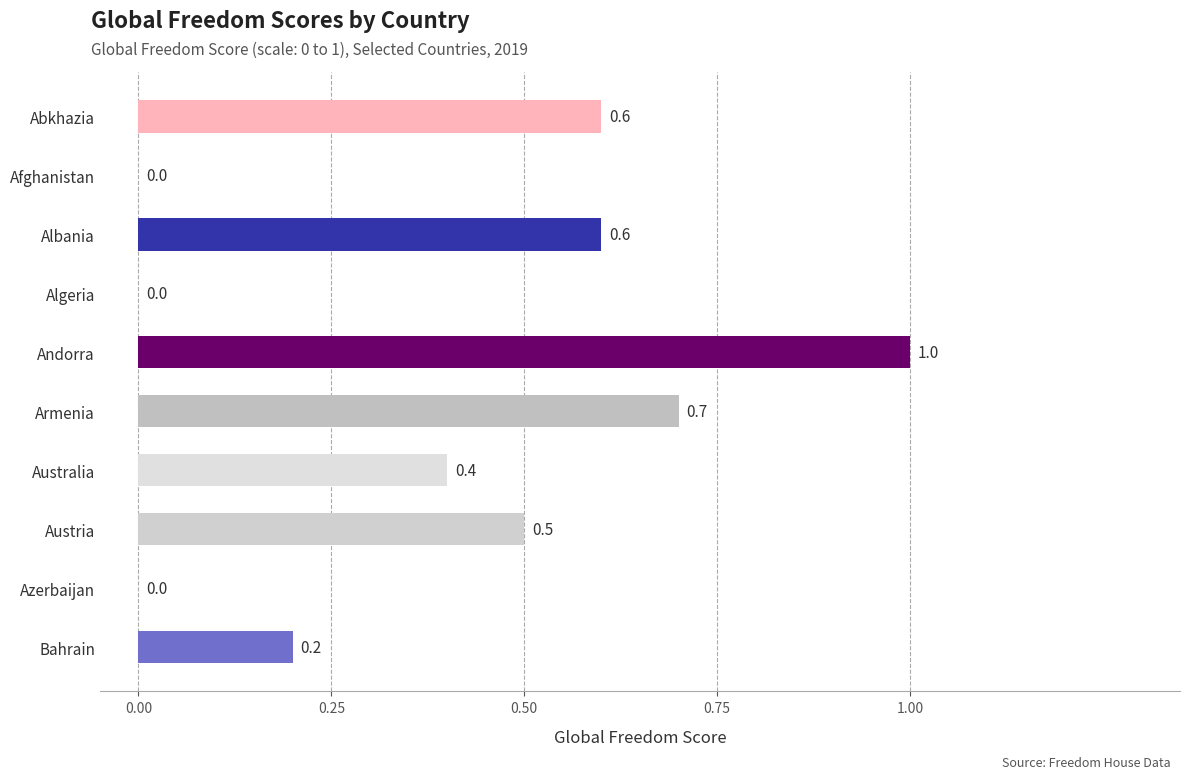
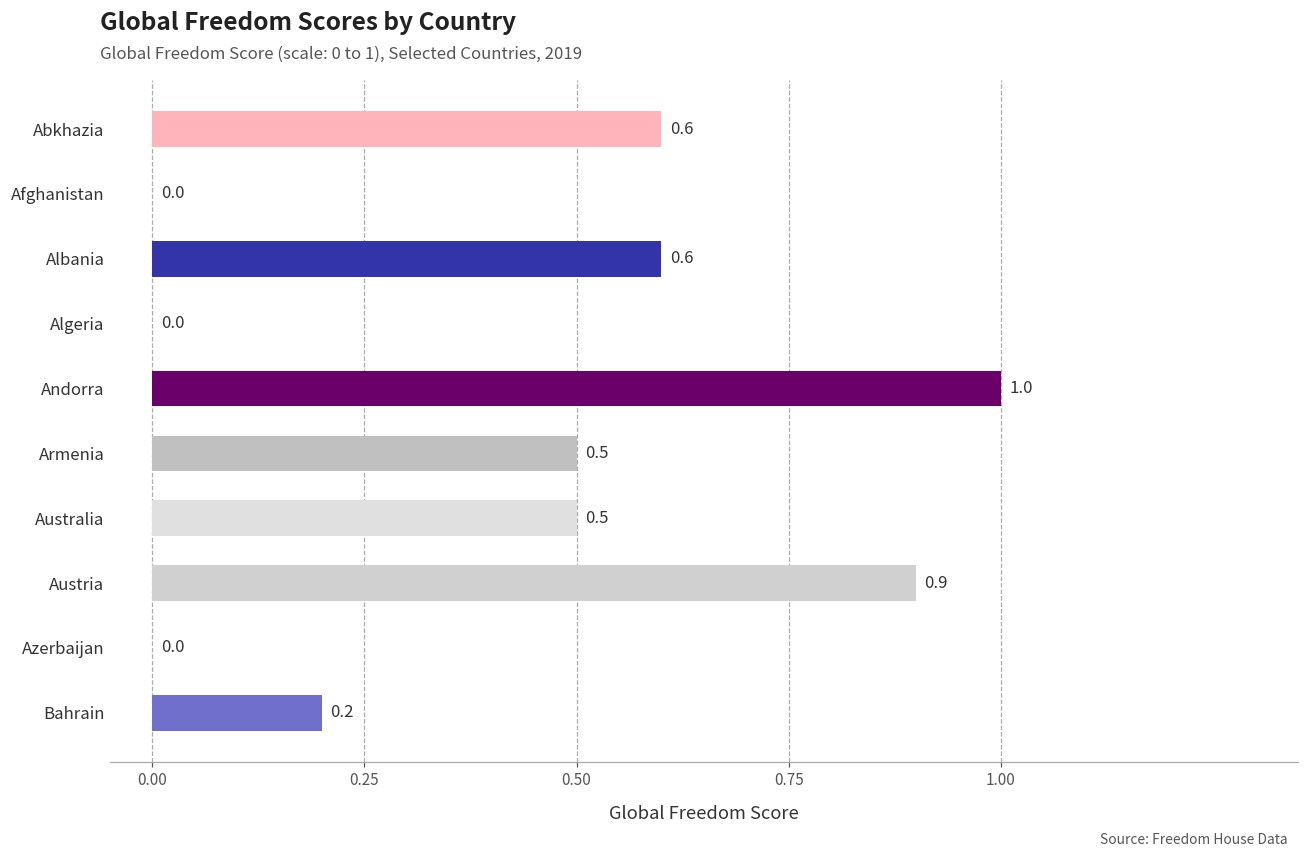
Armenia: 0.7 -> 0.5
Australia: 0.4 -> 0.5
Austria: 0.5 -> 0.9
